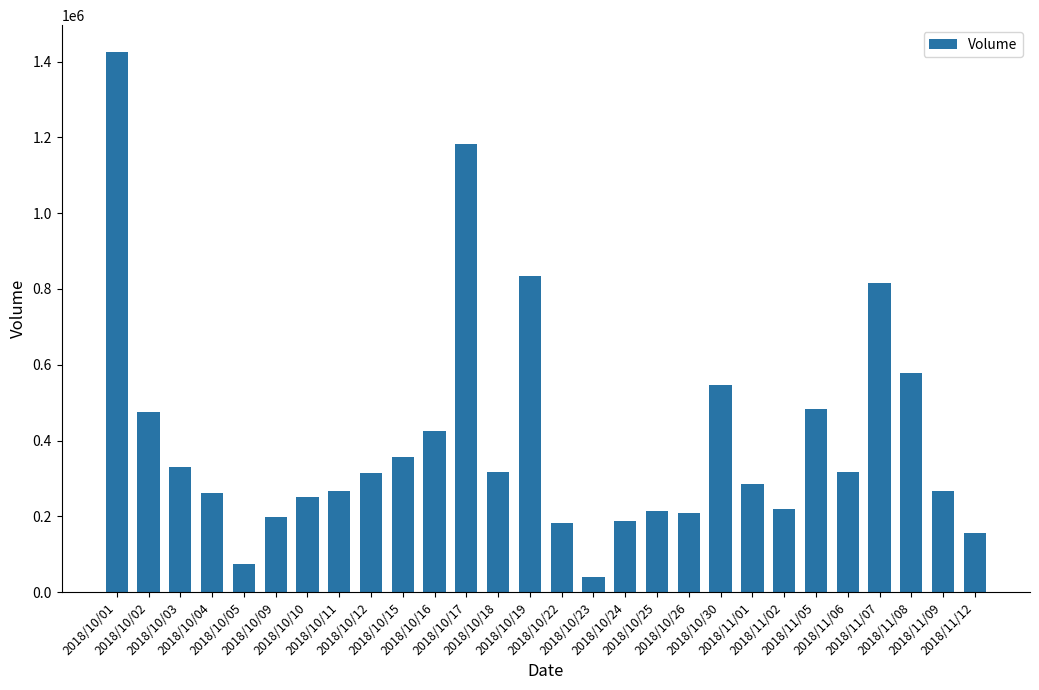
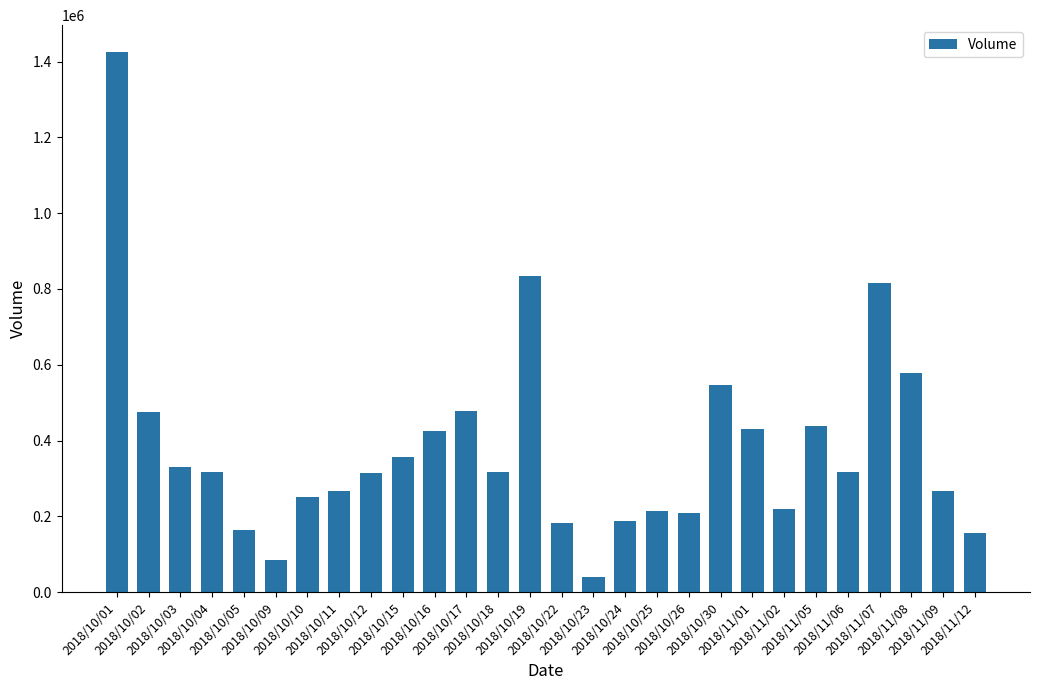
2018/10/04: 260000 -> 320000
2018/10/05: 70000 -> 160000
2018/10/09: 200000 -> 80000
2018/10/17: 1180000 -> 480000
2018/11/01: 280000 -> 430000
2018/11/05: 480000 -> 440000
